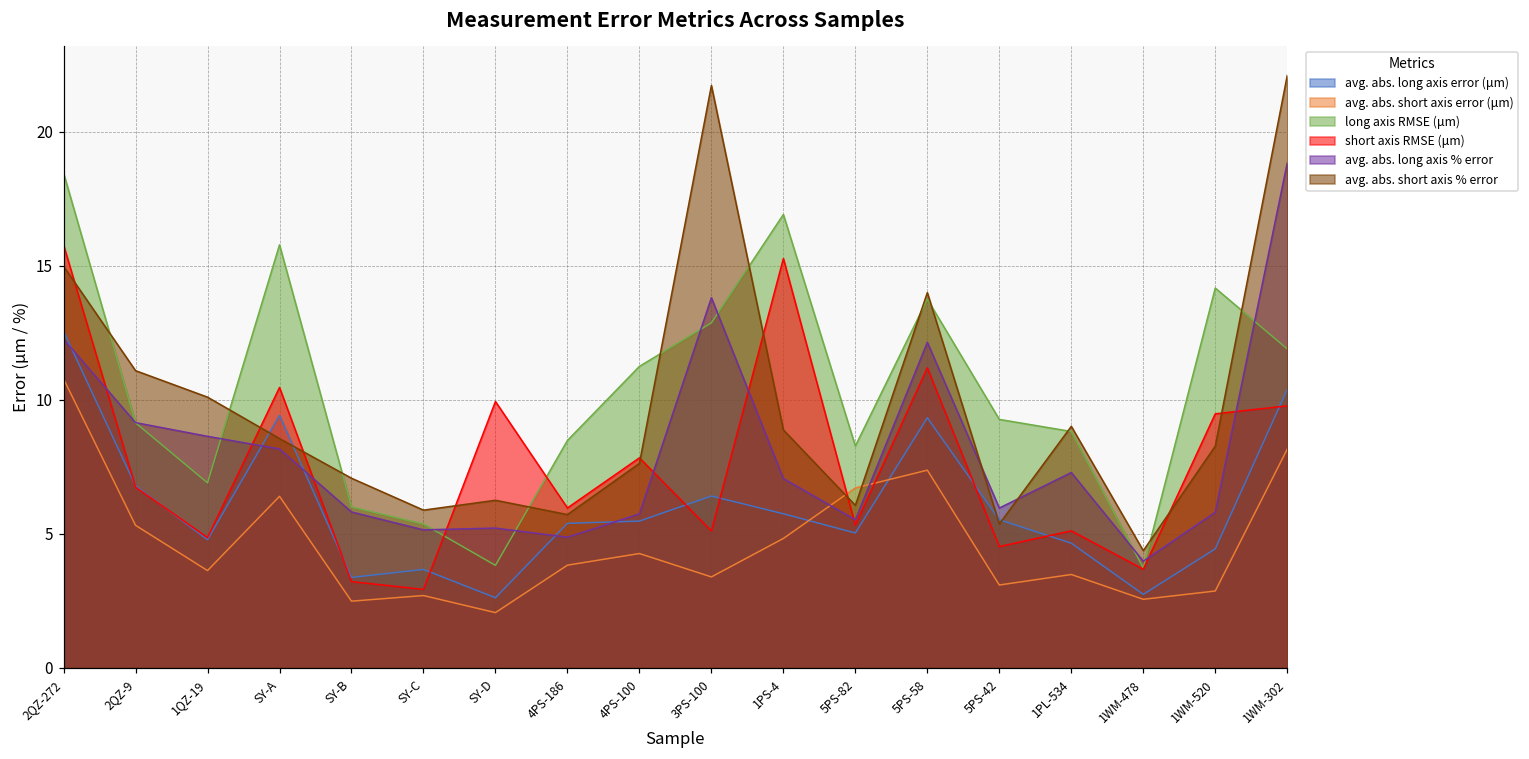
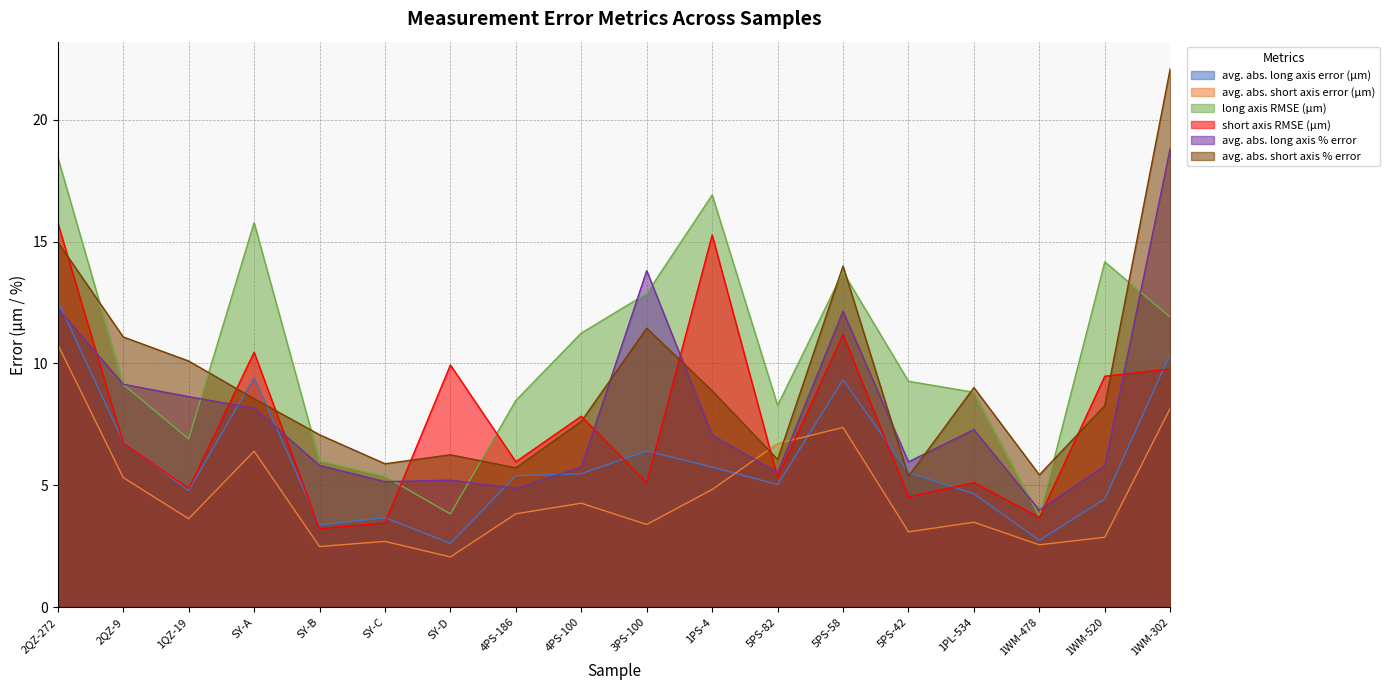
short axis RMSE (μm), SY-C: 2.9 -> 3.5
avg. abs. short axis % error, 3PS-100: 21.7 -> 11.4
avg. abs. short axis % error, 1WM-478: 4.4 -> 5.4
